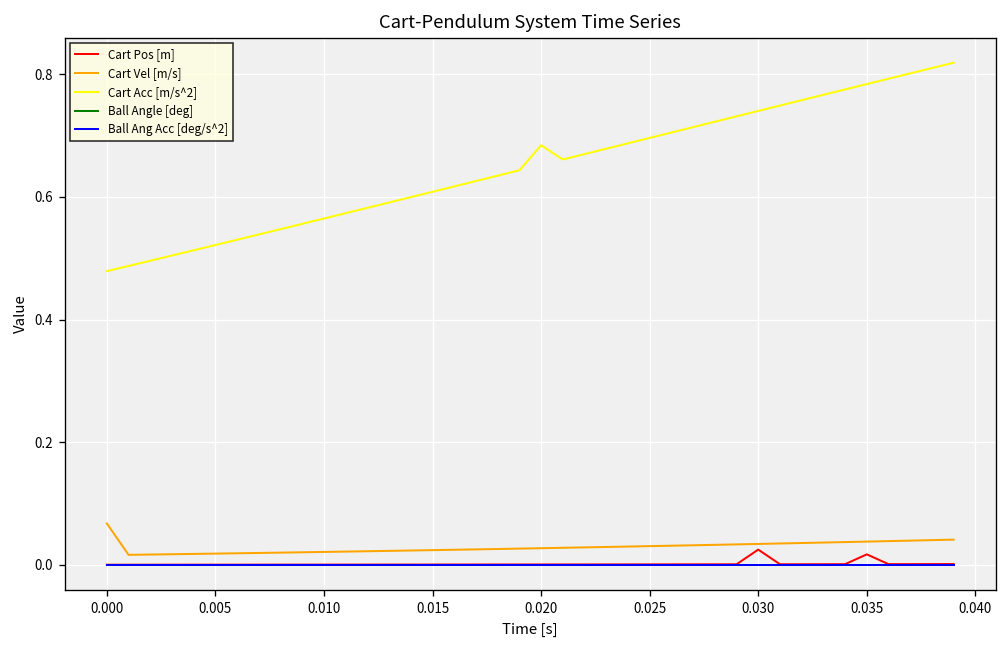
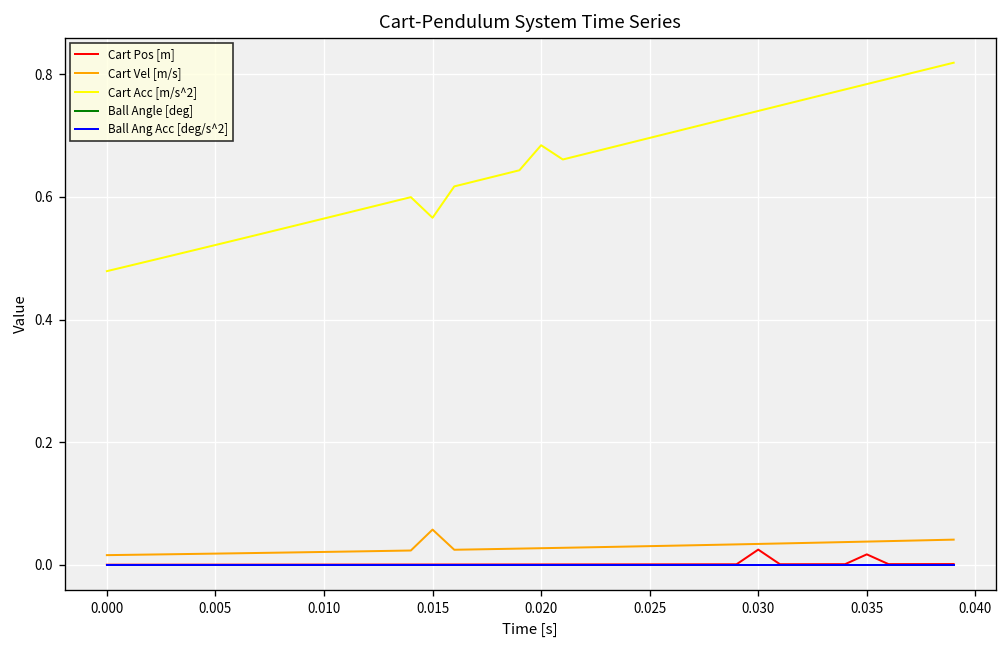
Cart Vel [m/s], 0.000: 0.07 -> 0.02
Cart Vel [m/s], 0.015: 0.02 -> 0.06
Cart Acc [m/s^2], 0.015: 0.61 -> 0.57
